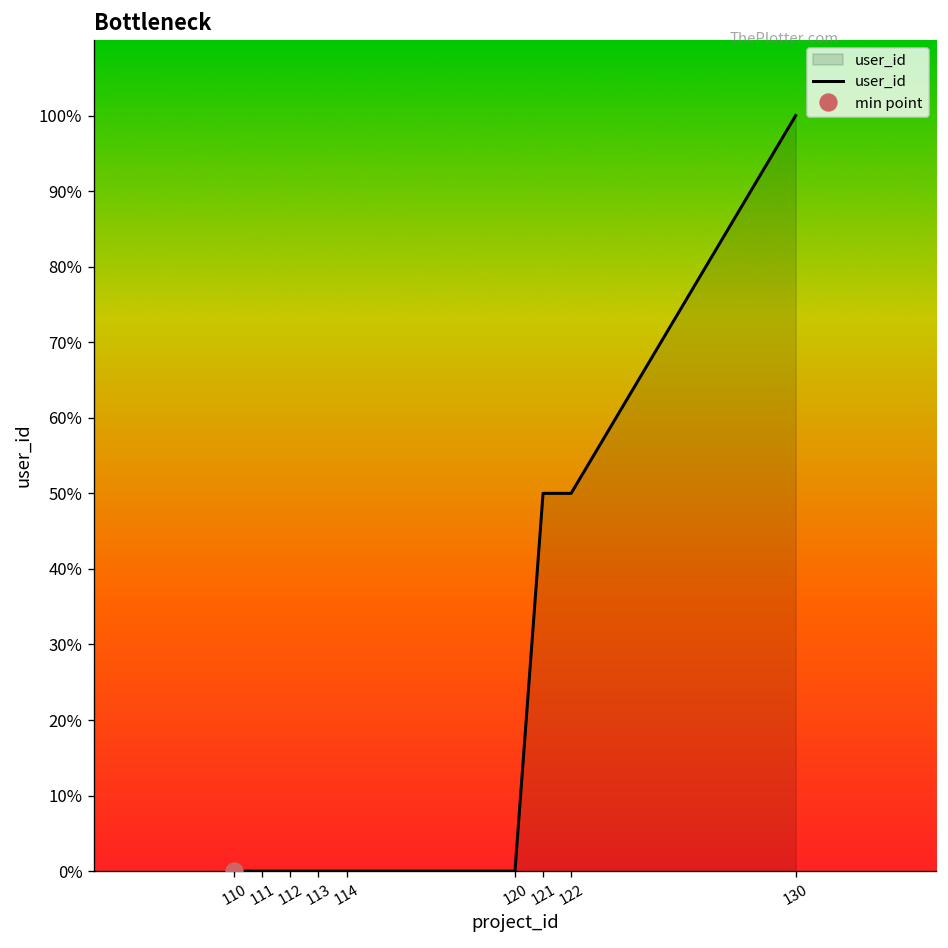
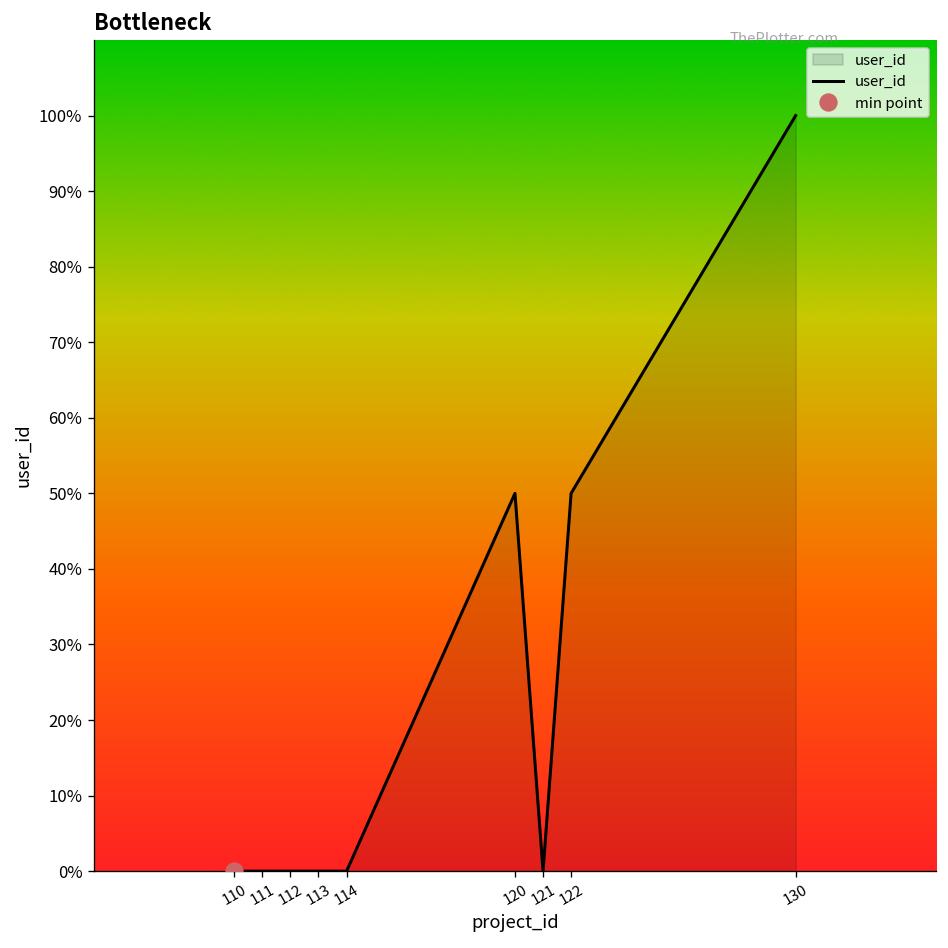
user_id, 120: 0% -> 50%
user_id, 121: 50% -> 0%
